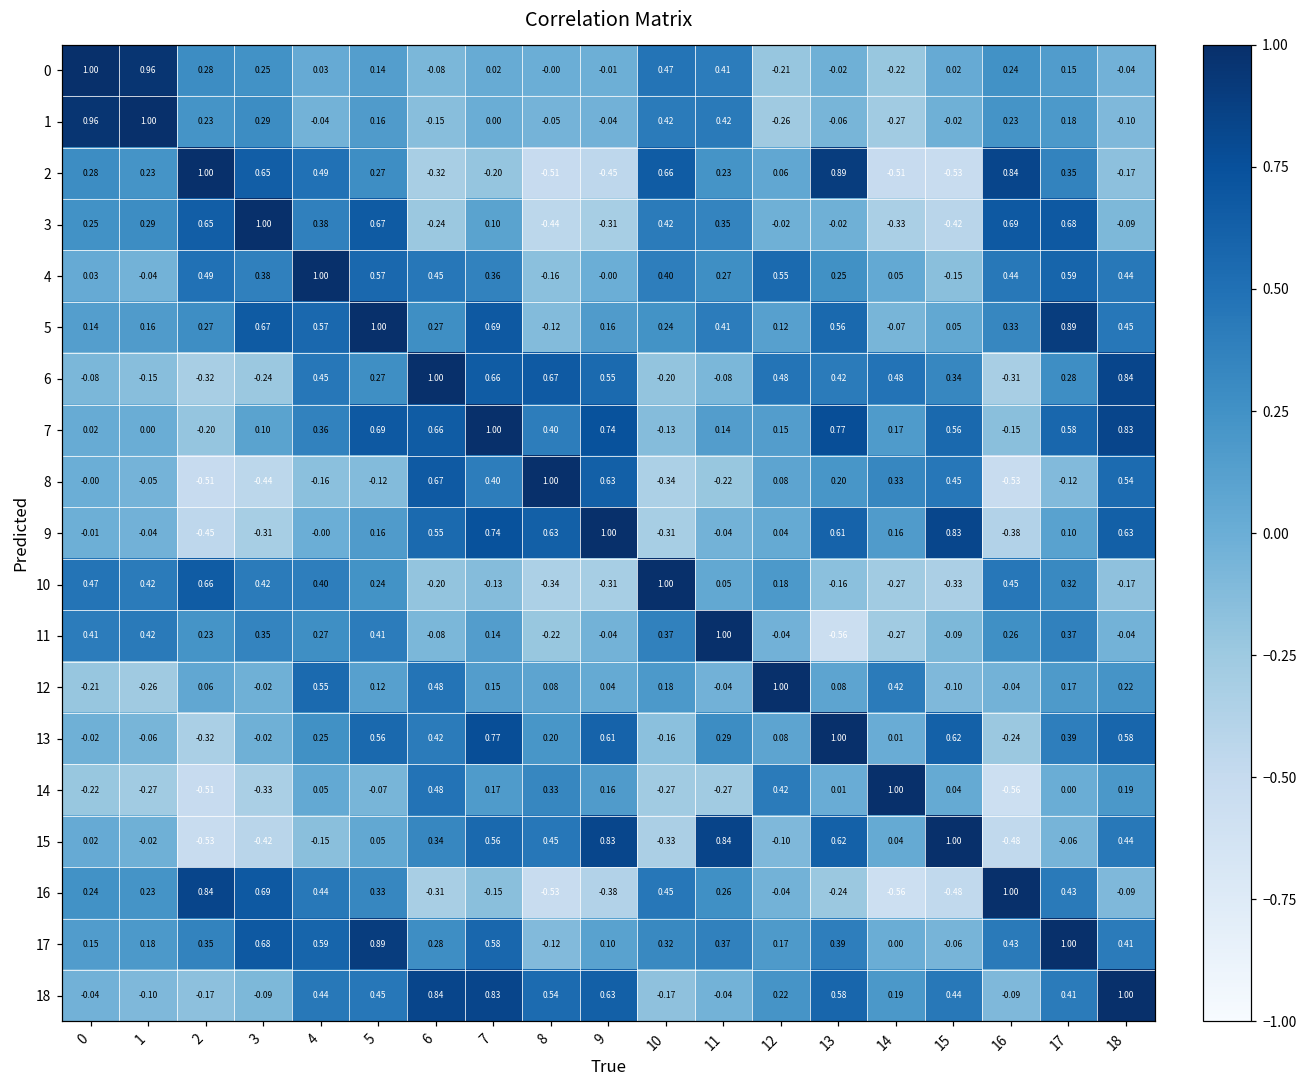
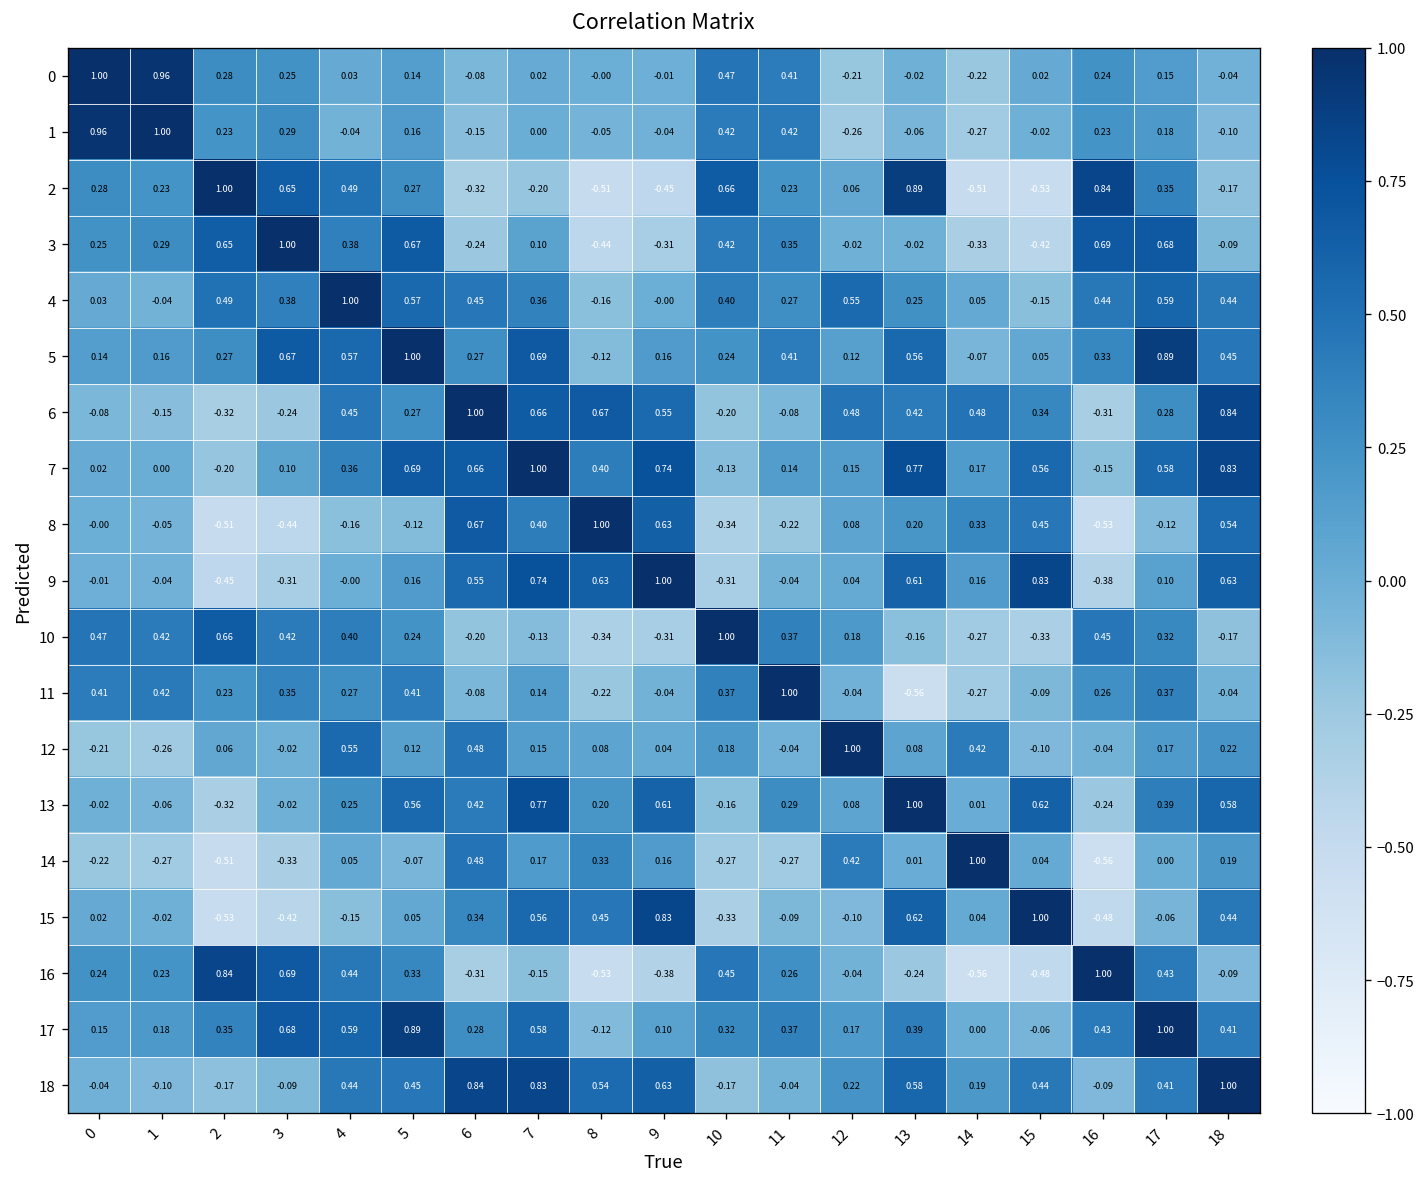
10, 11: 0.05 -> 0.37
15, 11: 0.84 -> -0.09
